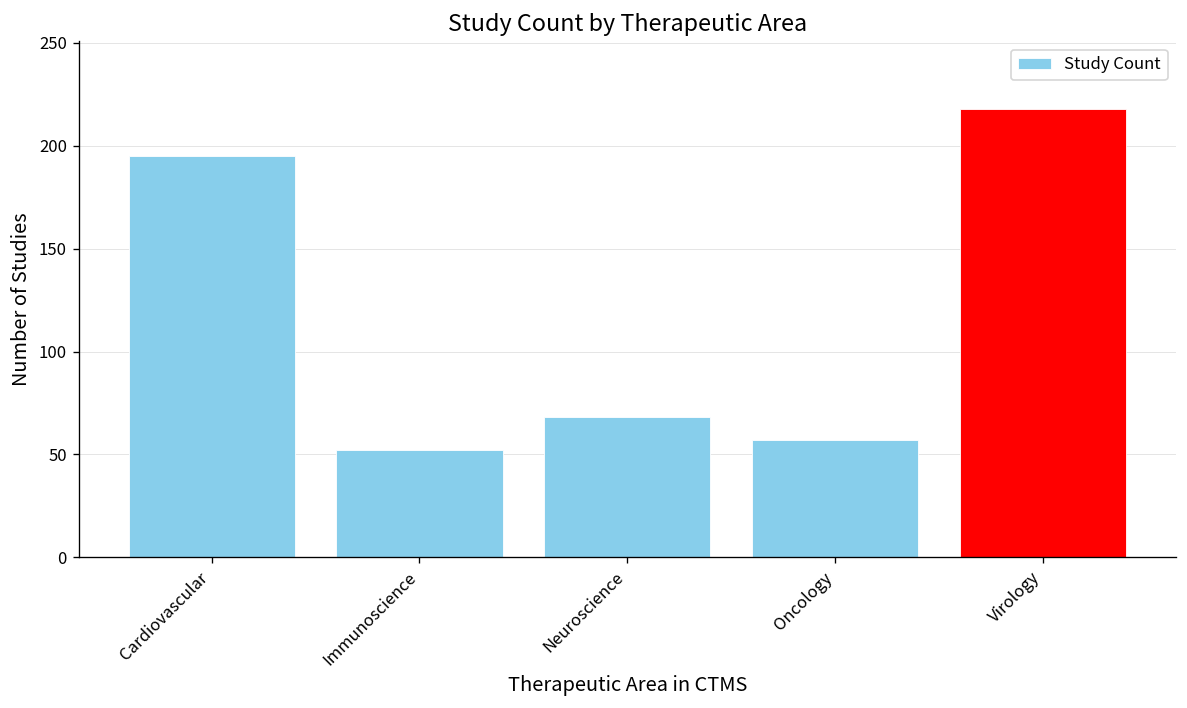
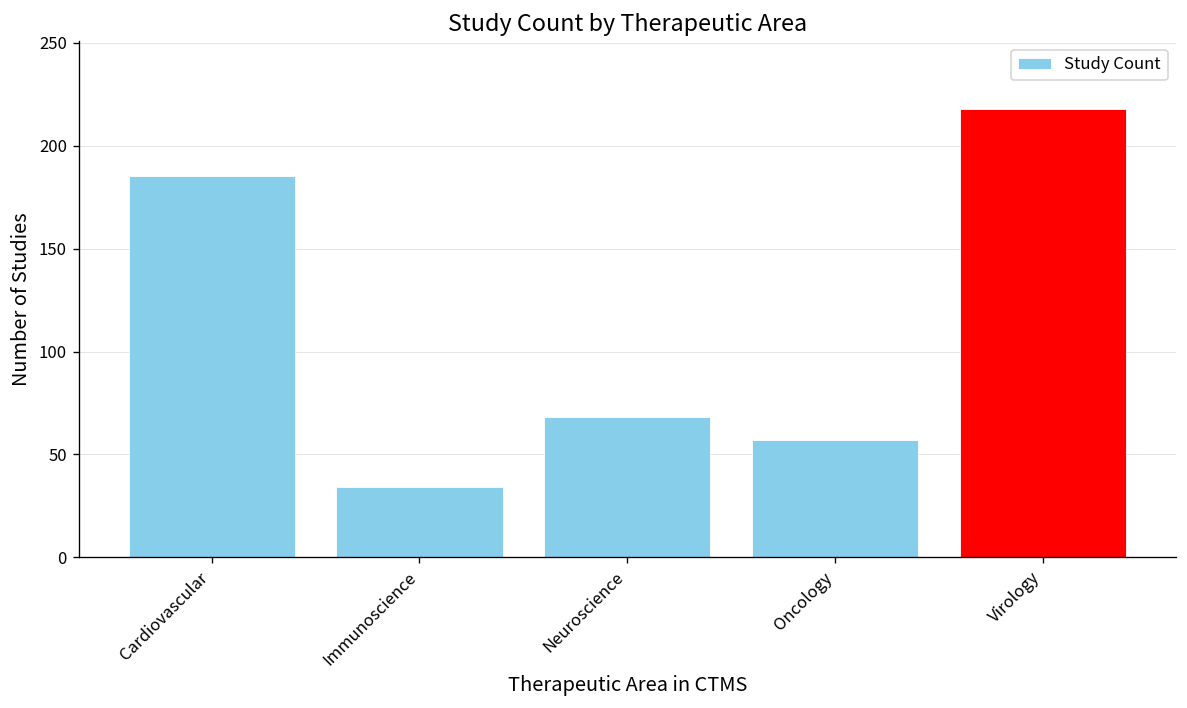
Cardiovascular: 195 -> 185
Immunoscience: 52 -> 34
